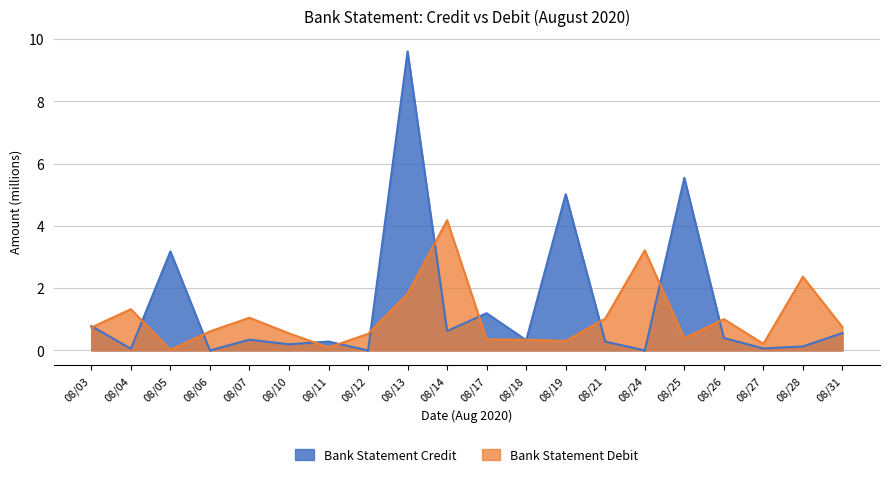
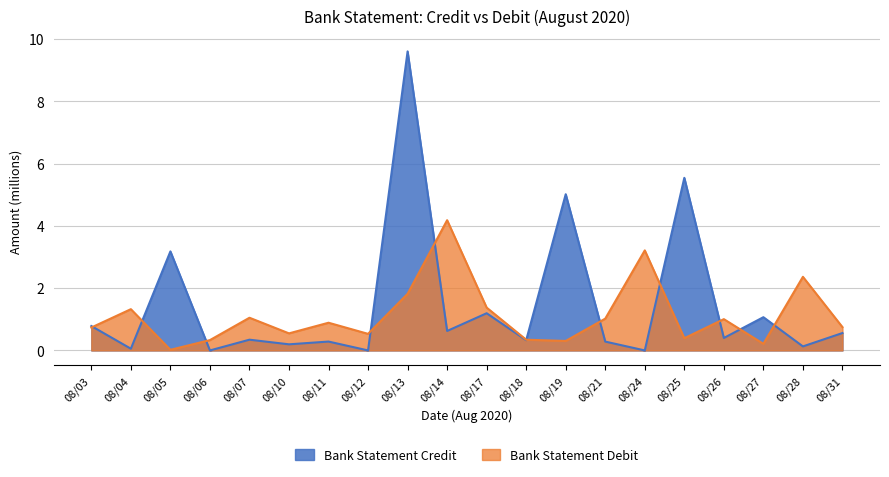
Bank Statement Debit, 08/06: 0.6 -> 0.3
Bank Statement Debit, 08/11: 0.1 -> 0.9
Bank Statement Debit, 08/17: 0.4 -> 1.4
Bank Statement Credit, 08/27: 0.1 -> 1.1
